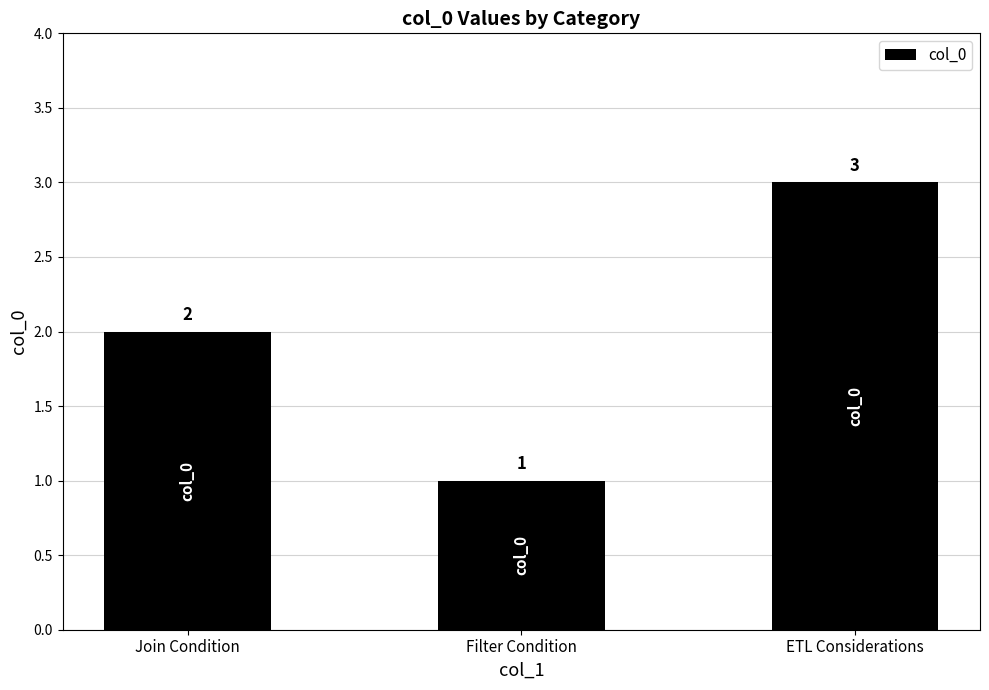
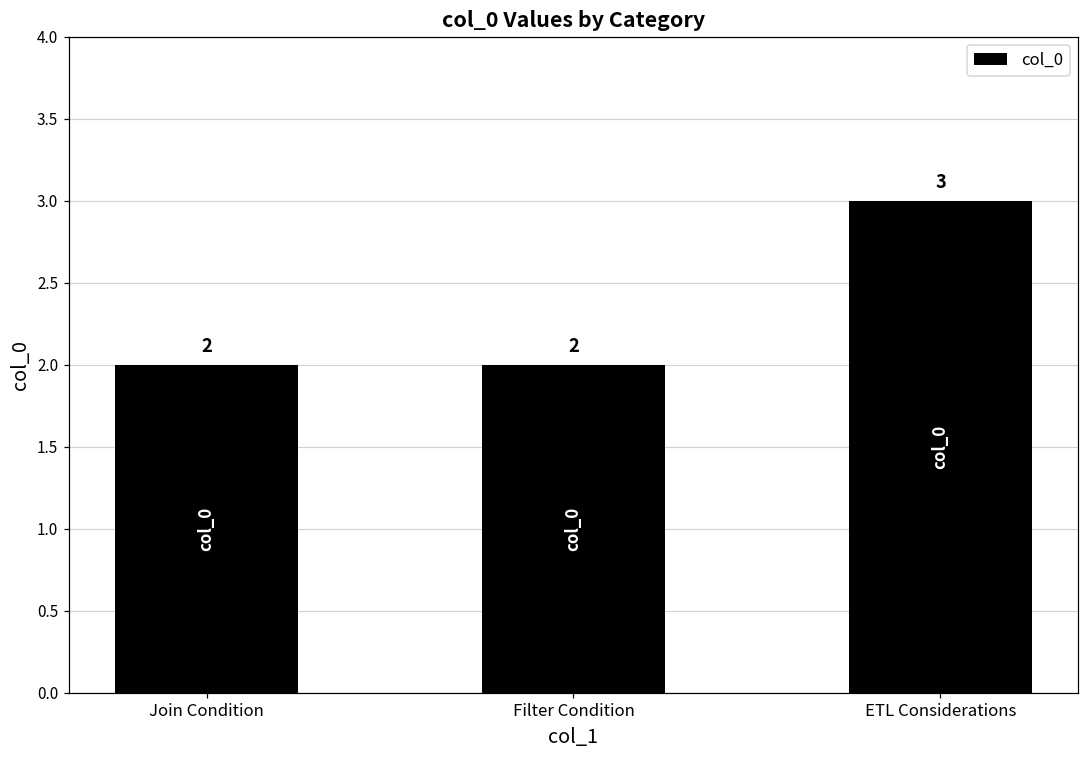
Filter Condition: 1 -> 2
